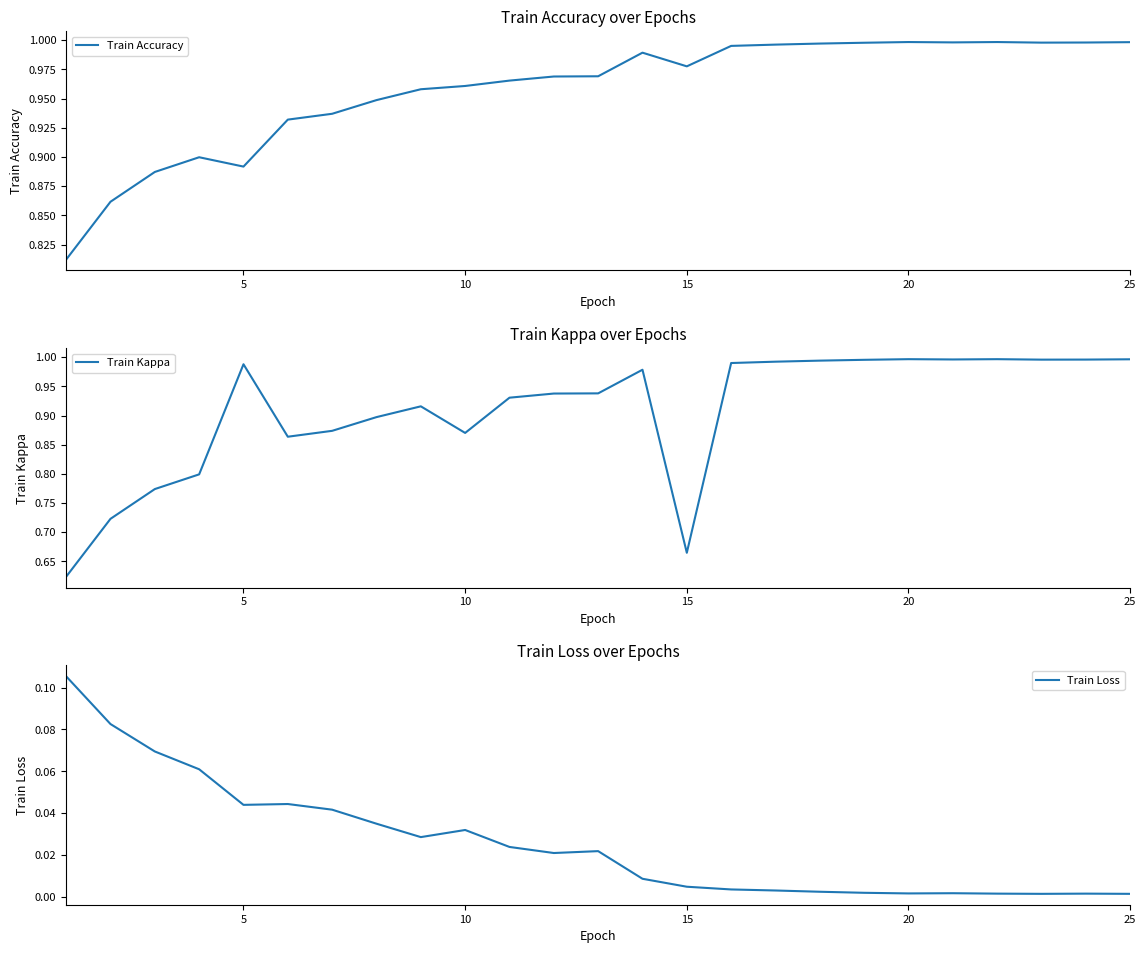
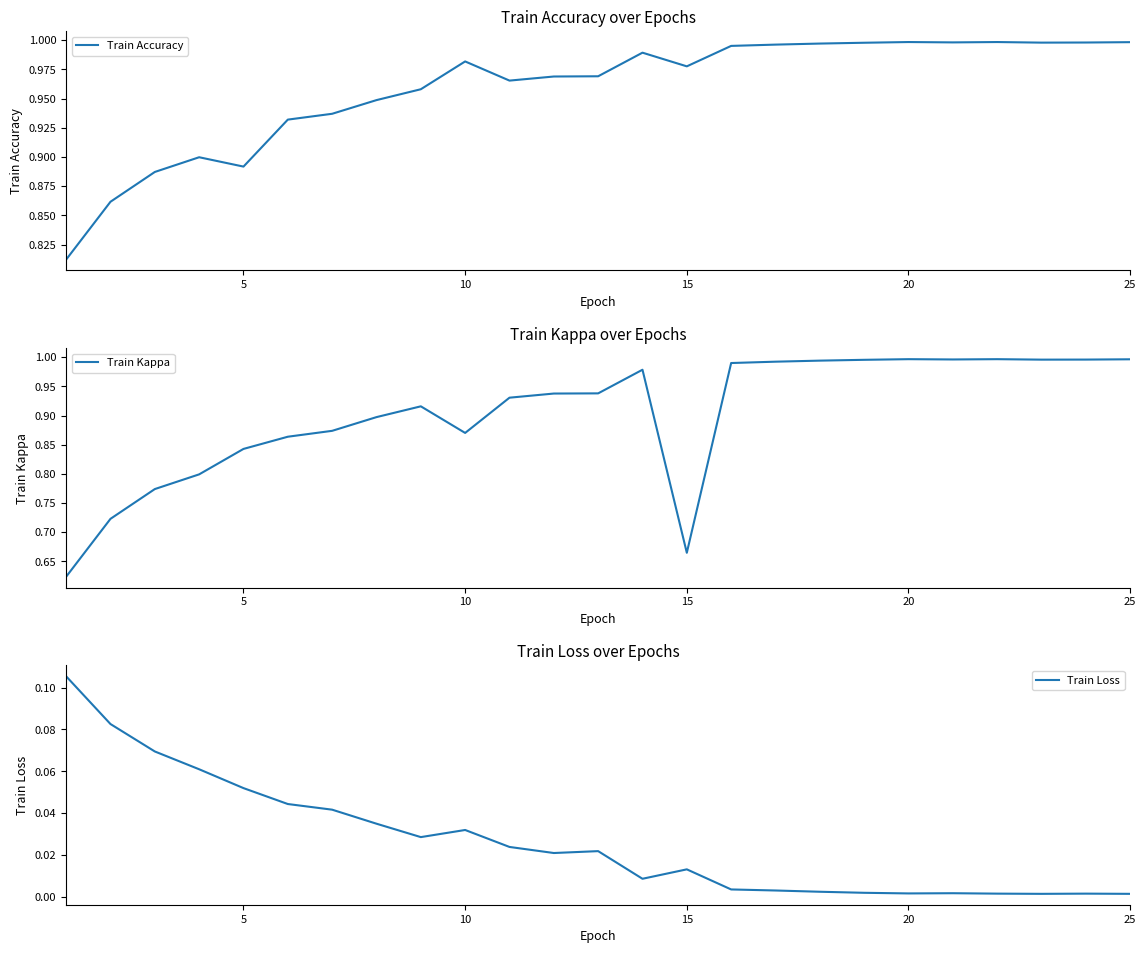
Train Accuracy over Epochs, 10: 0.961 -> 0.982
Train Kappa over Epochs, 5: 0.99 -> 0.84
Train Loss over Epochs, 5: 0.044 -> 0.052
Train Loss over Epochs, 15: 0.005 -> 0.013
